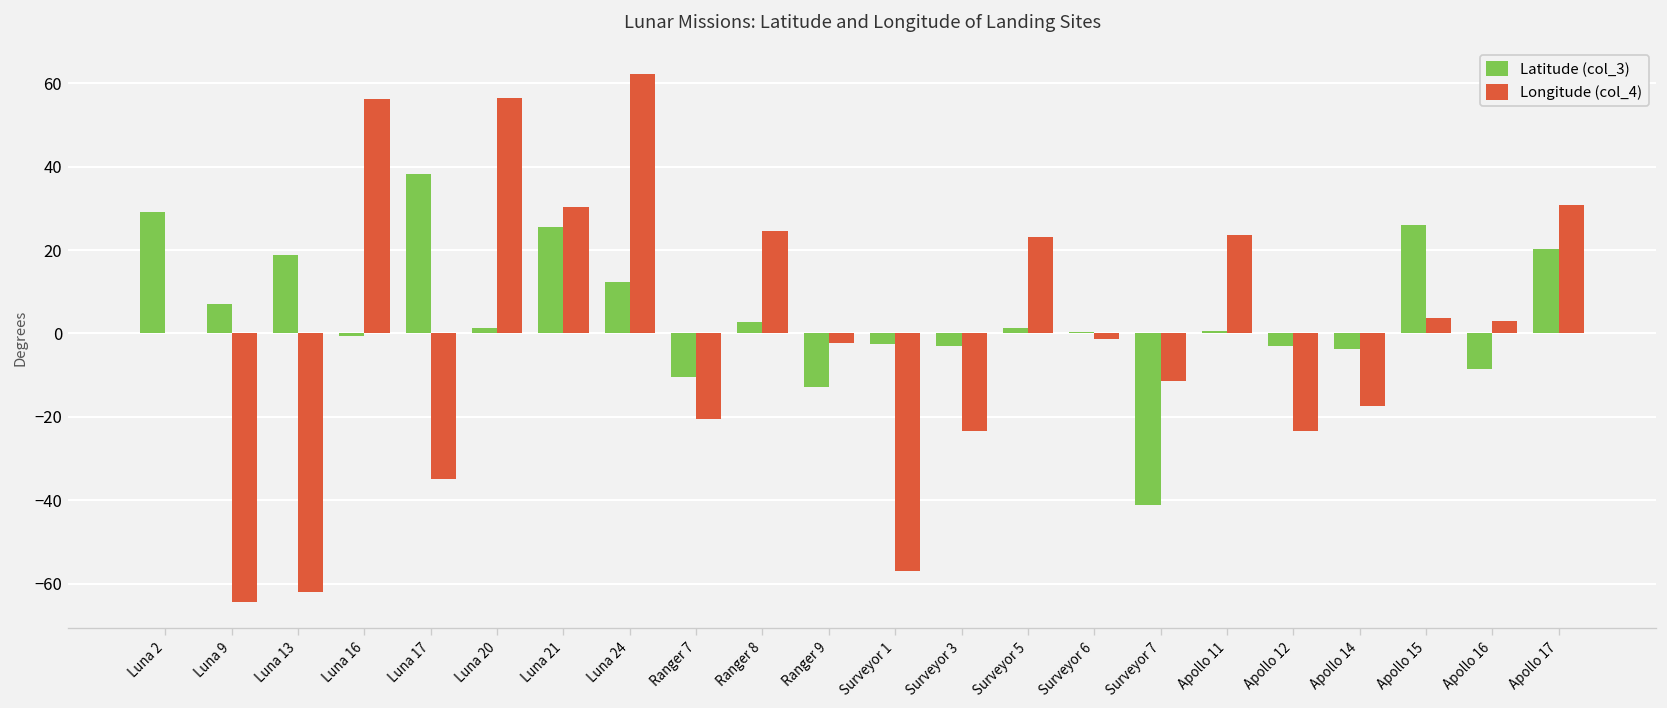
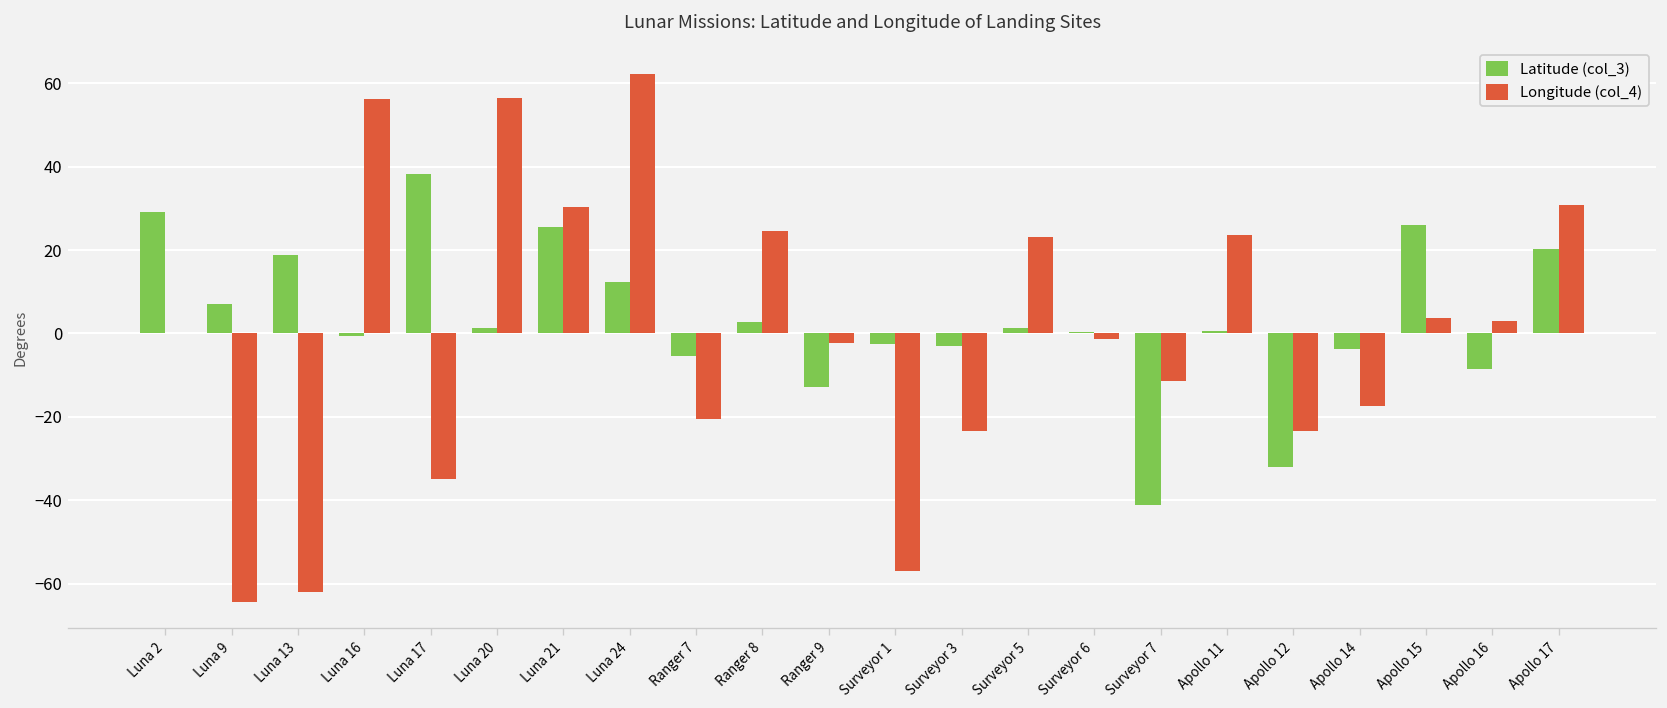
Latitude (col_3), Ranger 7: -10 -> -5
Latitude (col_3), Apollo 12: -3 -> -32
